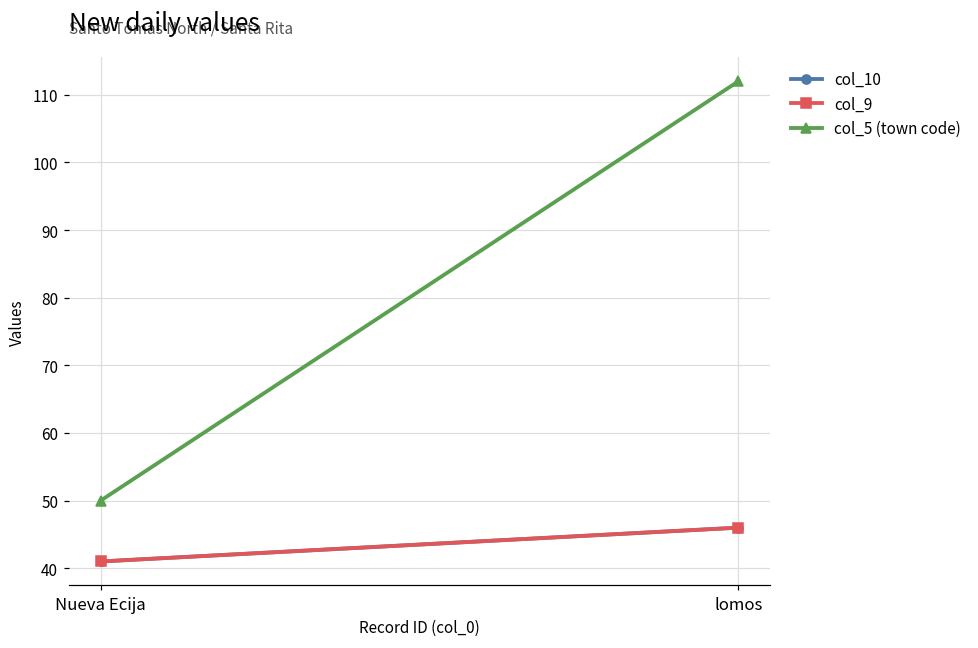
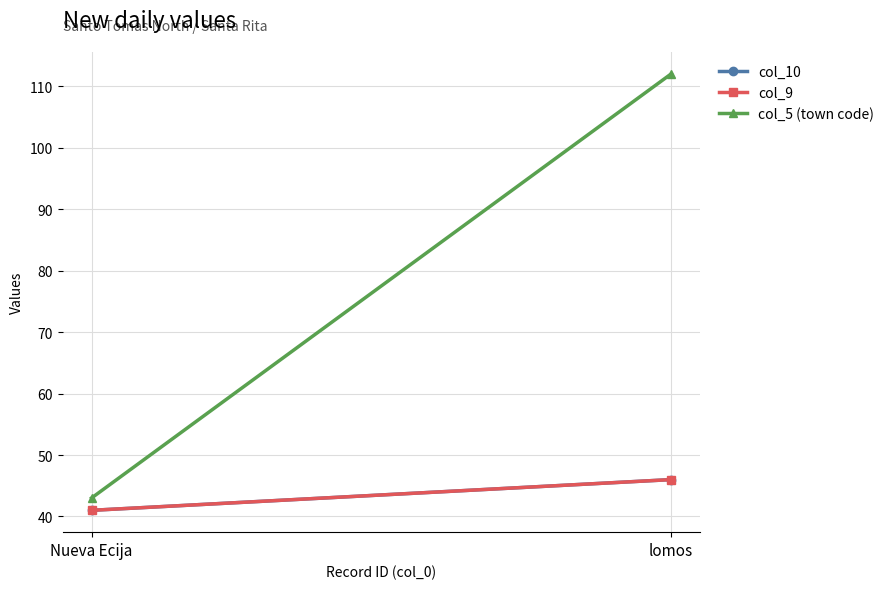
col_5 (town code), Nueva Ecija: 50 -> 43
